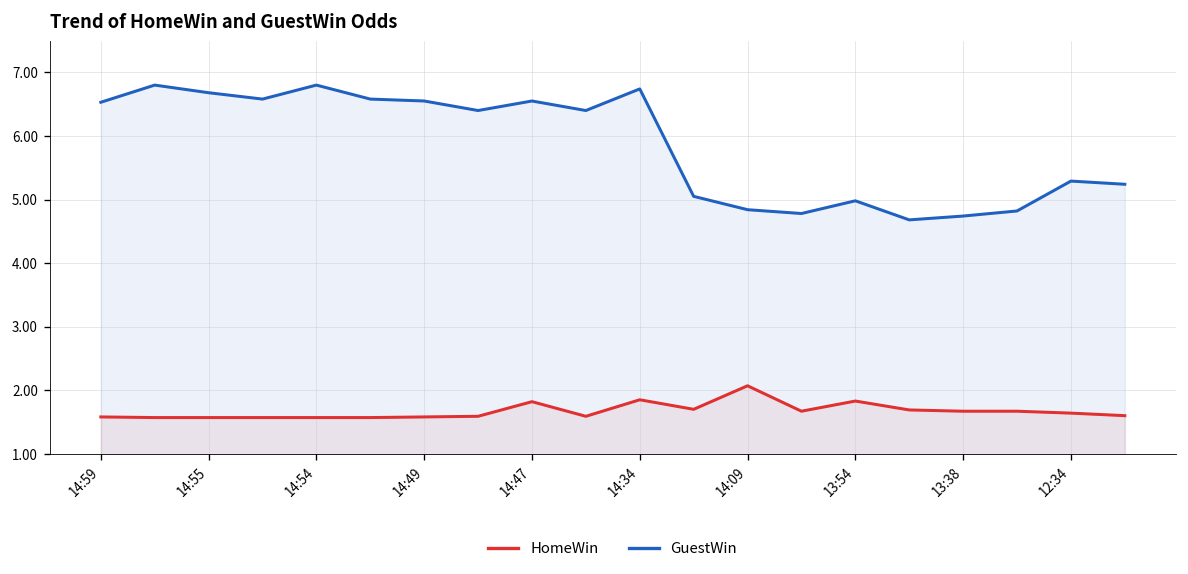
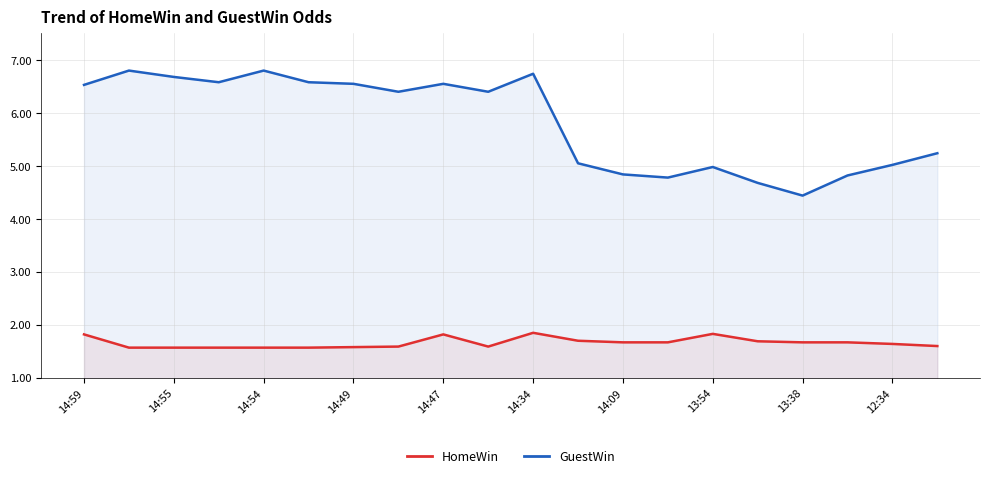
HomeWin, 14:59: 1.6 -> 1.8
HomeWin, 14:09: 2.1 -> 1.7
GuestWin, 13:38: 4.7 -> 4.4
GuestWin, 12:34: 5.3 -> 5.0
